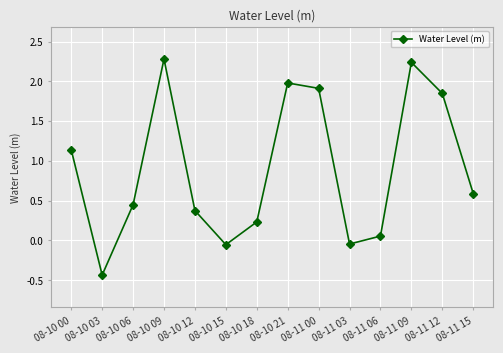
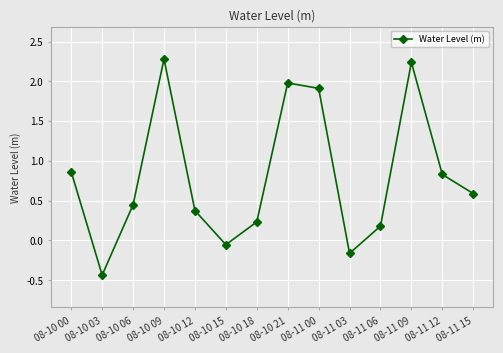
08-10 00: 1.1 -> 0.9
08-11 03: 0.0 -> -0.2
08-11 06: 0.1 -> 0.2
08-11 12: 1.8 -> 0.8
